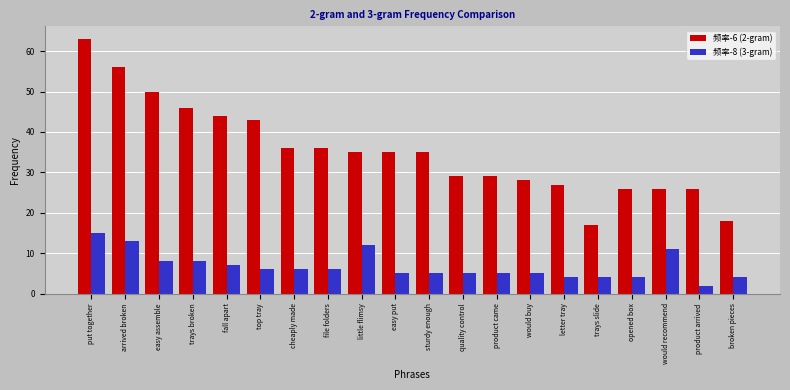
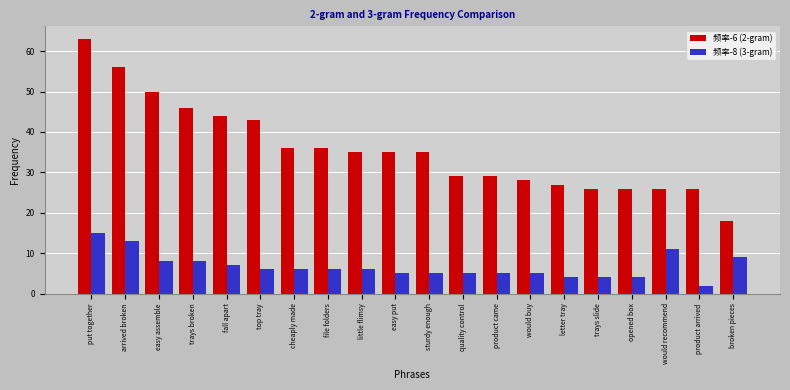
频率-8 (3-gram), little flimsy: 12 -> 6
频率-6 (2-gram), trays slide: 17 -> 26
频率-8 (3-gram), broken pieces: 4 -> 9
